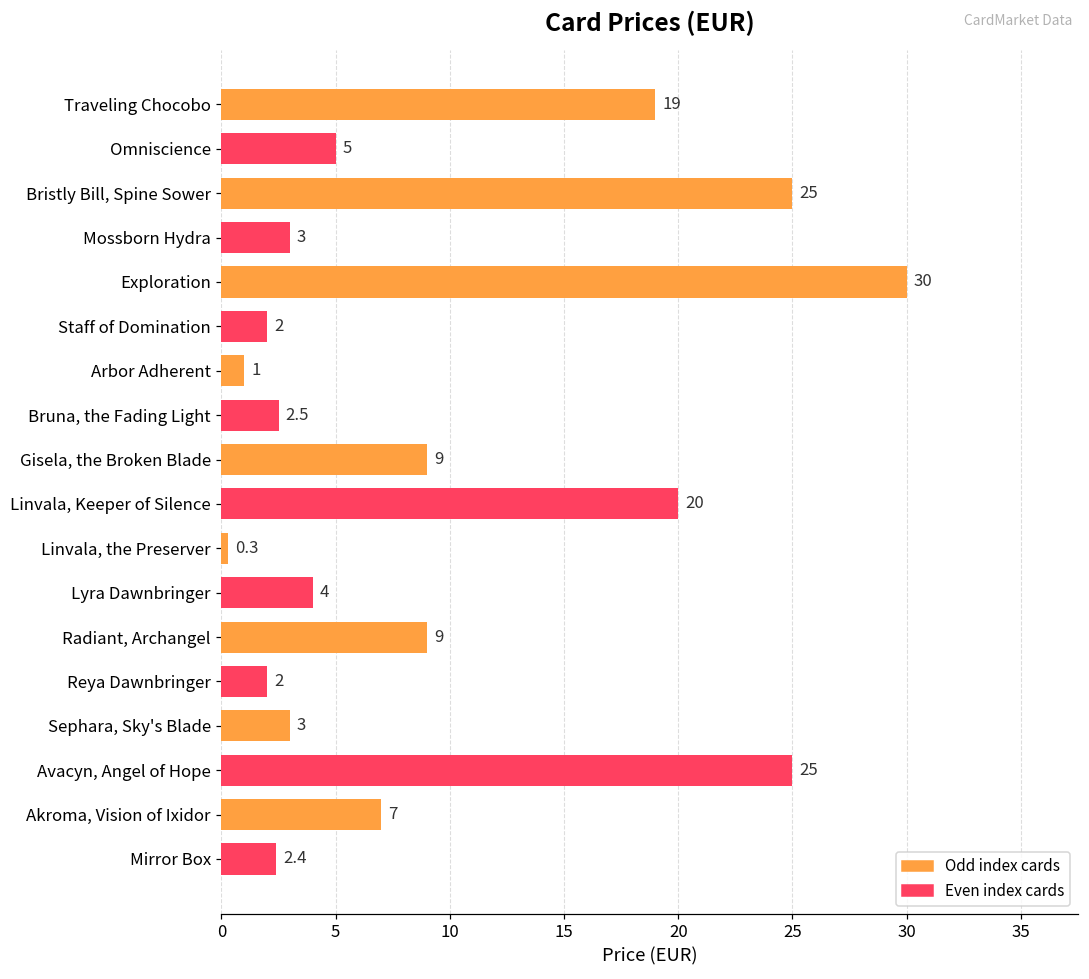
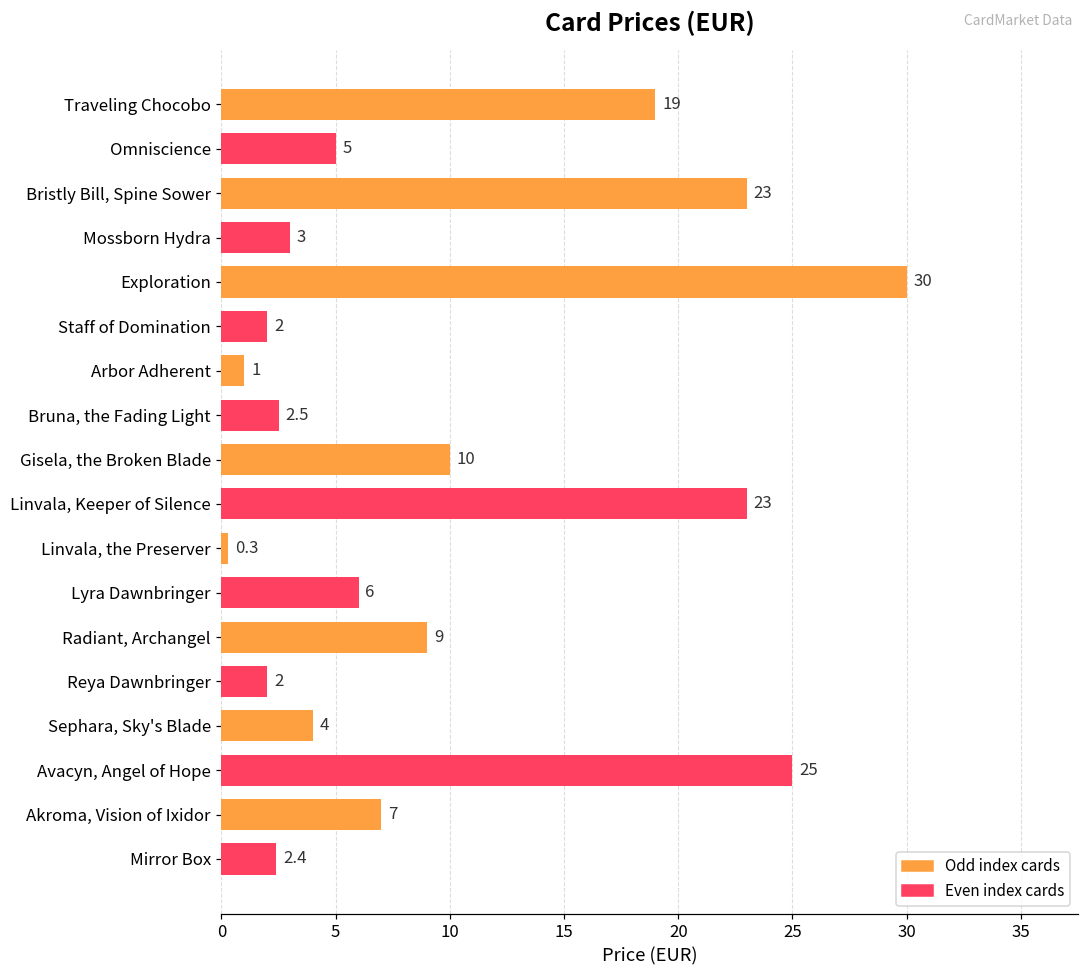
Bristly Bill, Spine Sower: 25 -> 23
Gisela, the Broken Blade: 9 -> 10
Linvala, Keeper of Silence: 20 -> 23
Lyra Dawnbringer: 4 -> 6
Sephara, Sky's Blade: 3 -> 4
